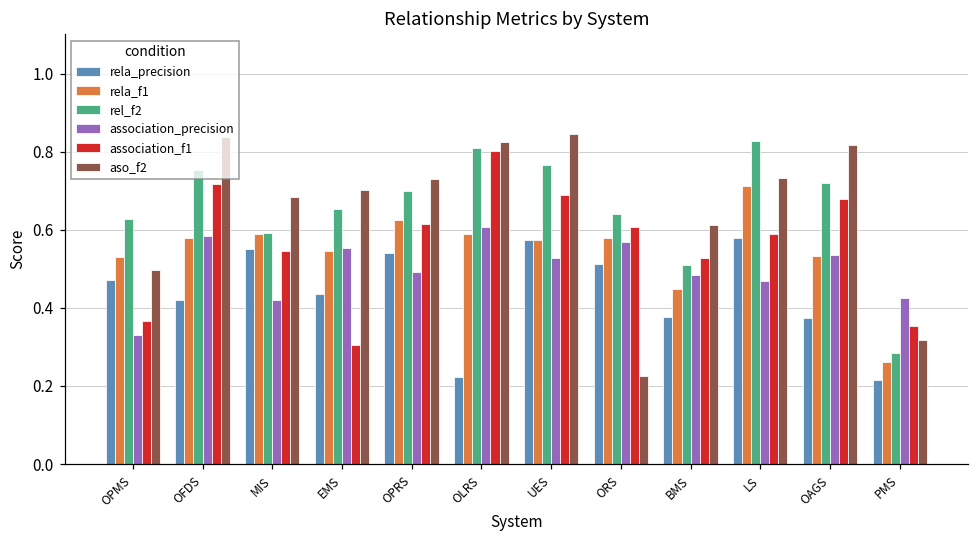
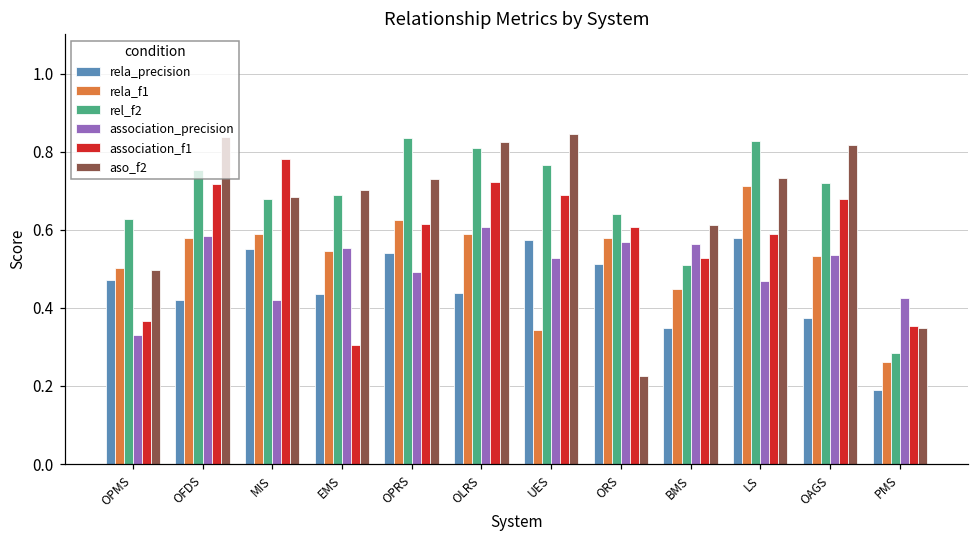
rela_f1, OPMS: 0.53 -> 0.50
rel_f2, MIS: 0.59 -> 0.68
association_f1, MIS: 0.55 -> 0.78
rel_f2, EMS: 0.65 -> 0.69
rel_f2, OPRS: 0.70 -> 0.84
rela_precision, OLRS: 0.22 -> 0.44
association_f1, OLRS: 0.80 -> 0.72
rela_f1, UES: 0.57 -> 0.34
rela_precision, BMS: 0.38 -> 0.35
association_precision, BMS: 0.48 -> 0.56
rela_precision, PMS: 0.22 -> 0.19
aso_f2, PMS: 0.32 -> 0.35
